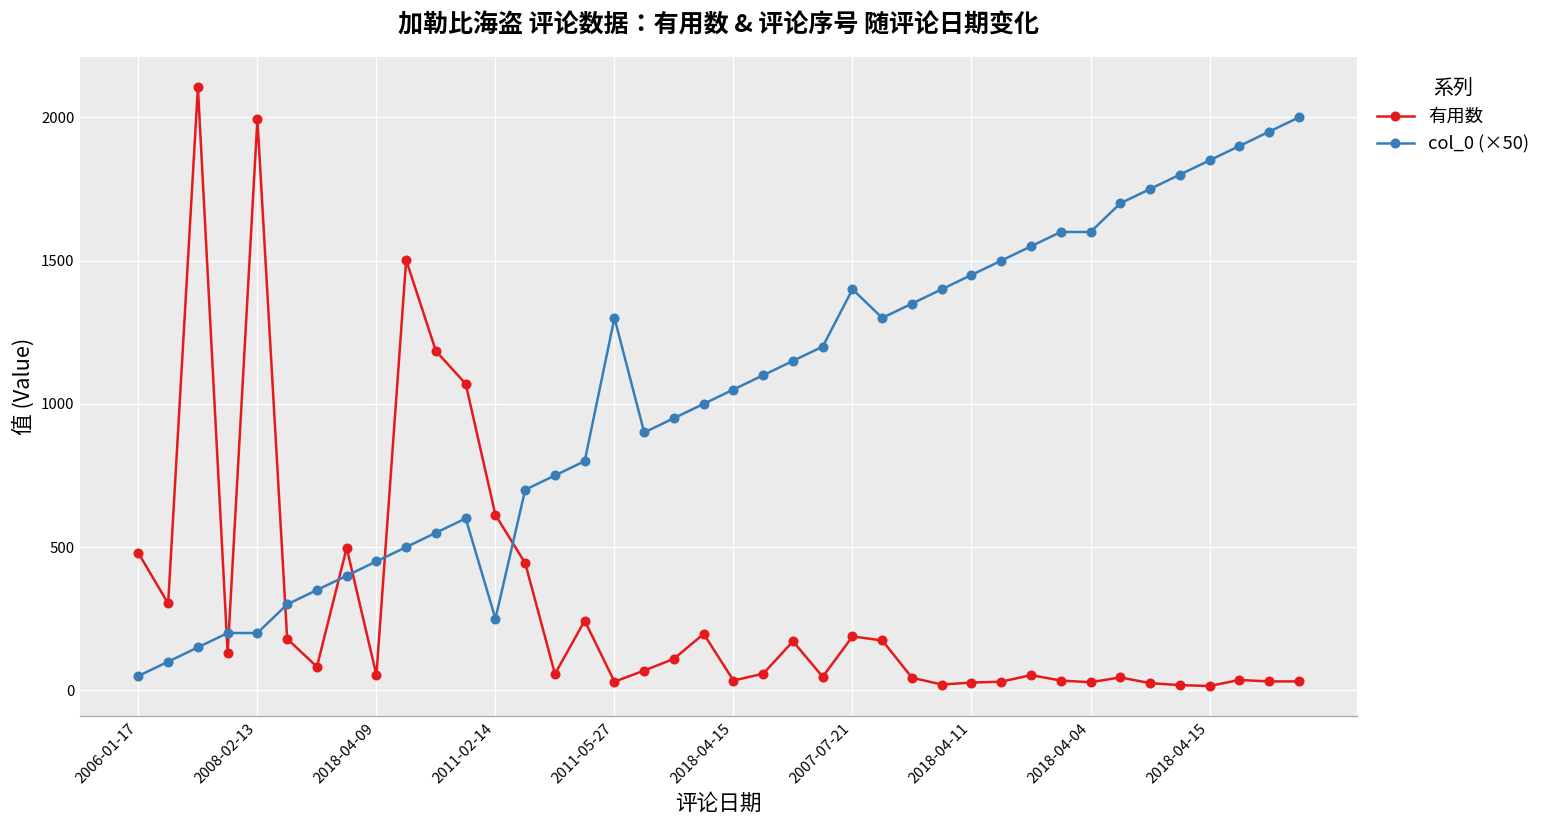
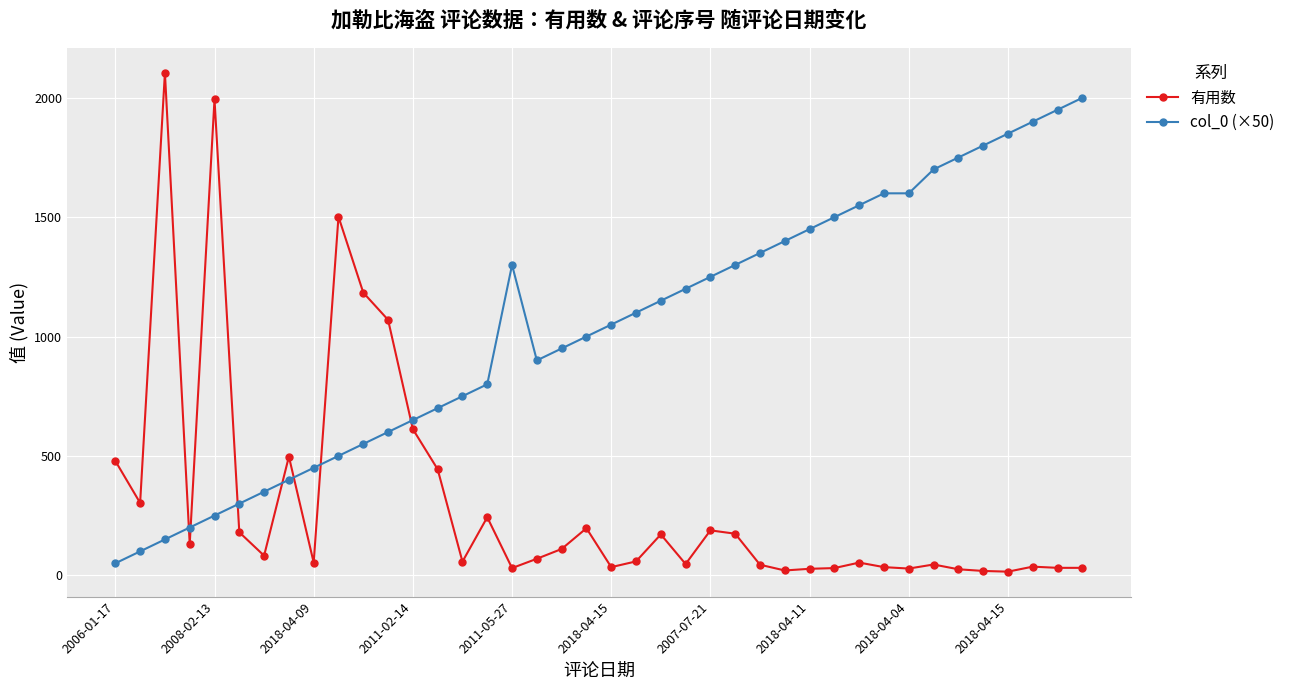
col_0 (×50), 2008-02-13: 200 -> 250
col_0 (×50), 2011-02-14: 250 -> 650
col_0 (×50), 2007-07-21: 1400 -> 1250
